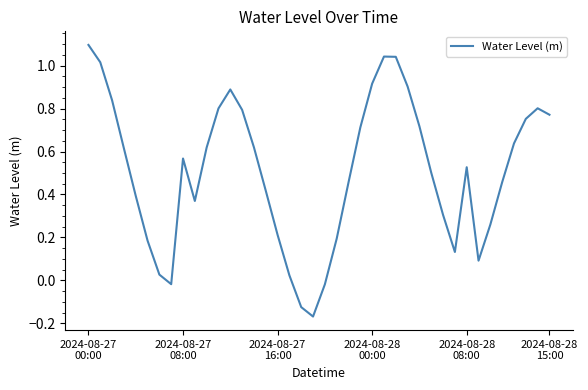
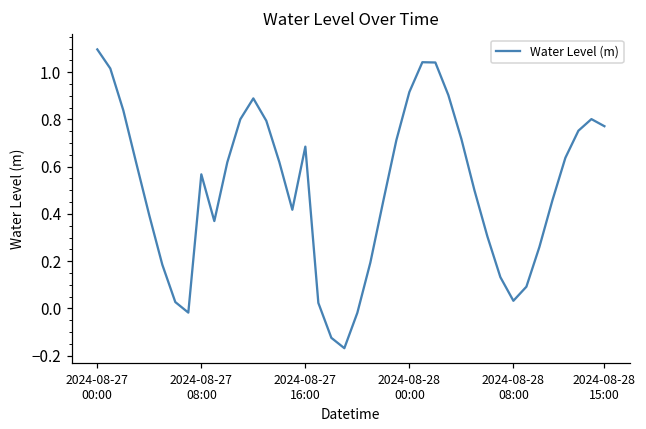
2024-08-27 16:00: 0.21 -> 0.68
2024-08-28 08:00: 0.53 -> 0.03
